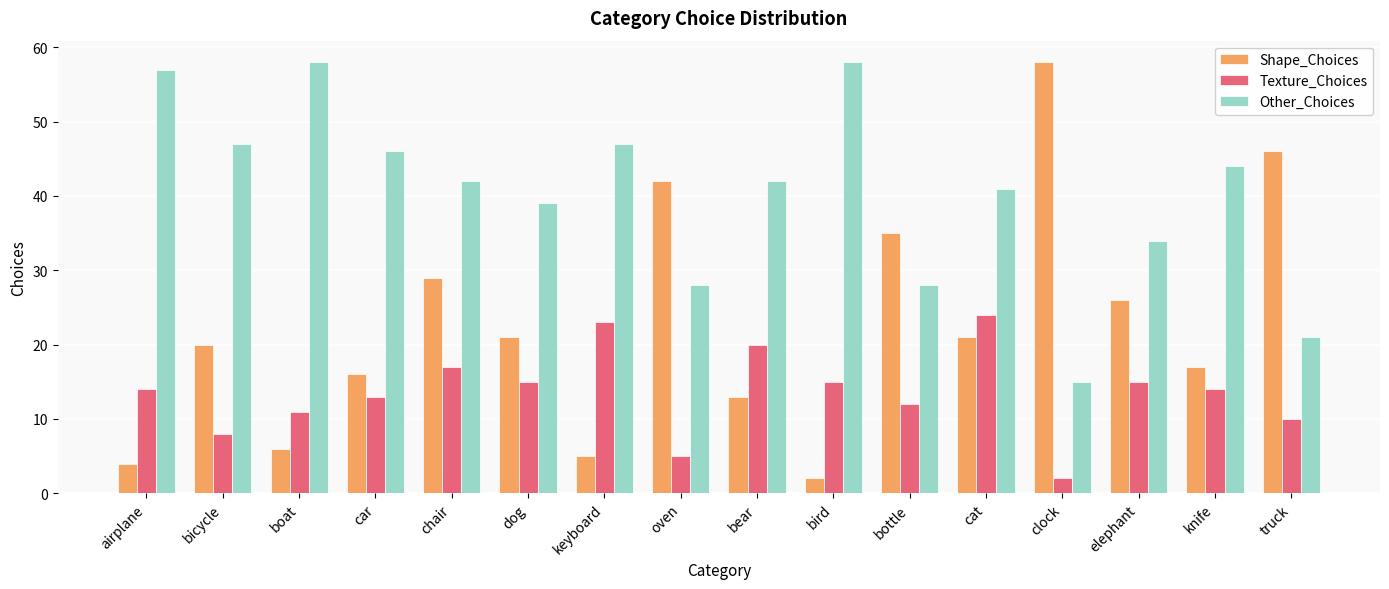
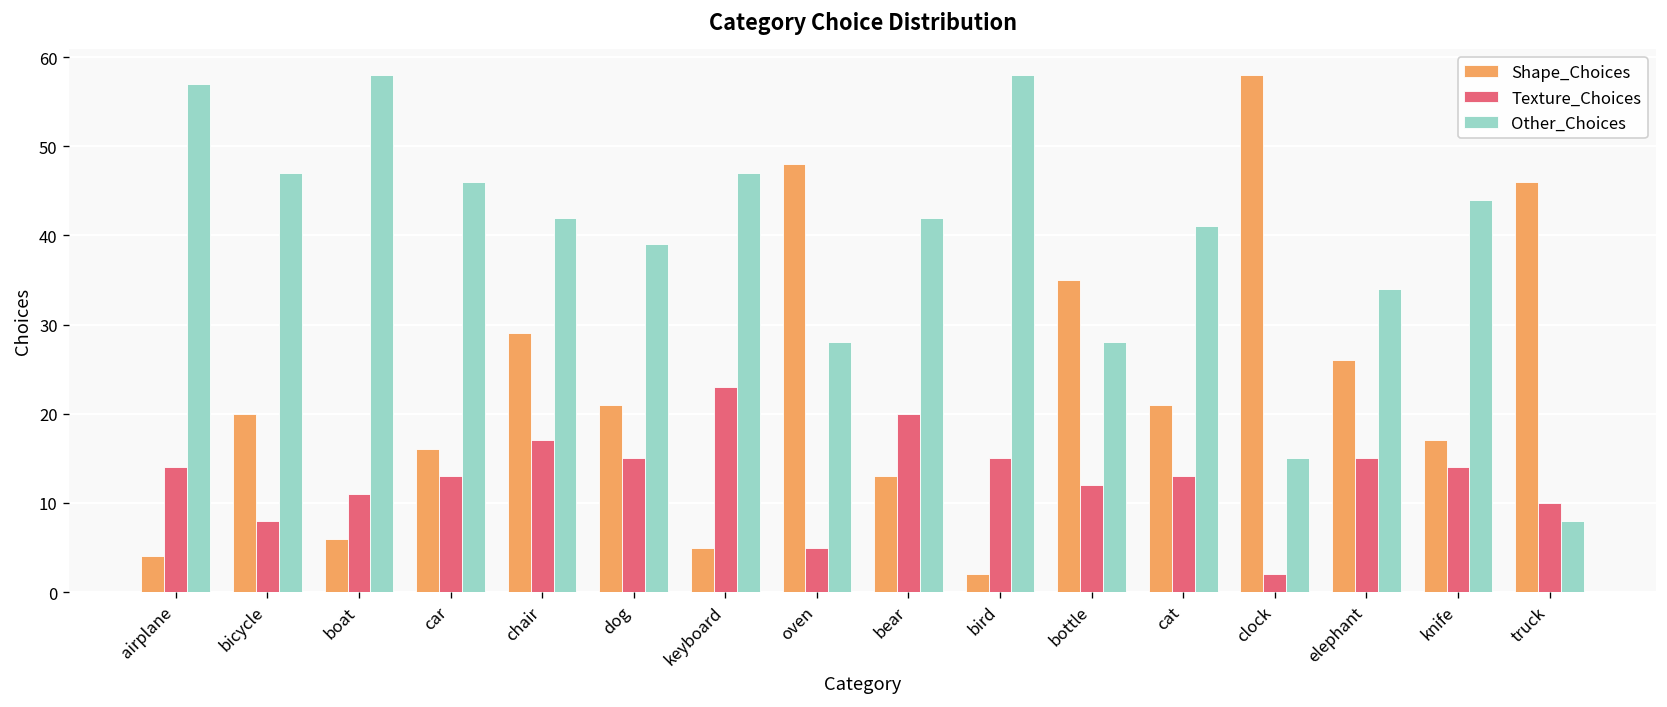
Shape_Choices, oven: 42 -> 48
Texture_Choices, cat: 24 -> 13
Other_Choices, truck: 21 -> 8
